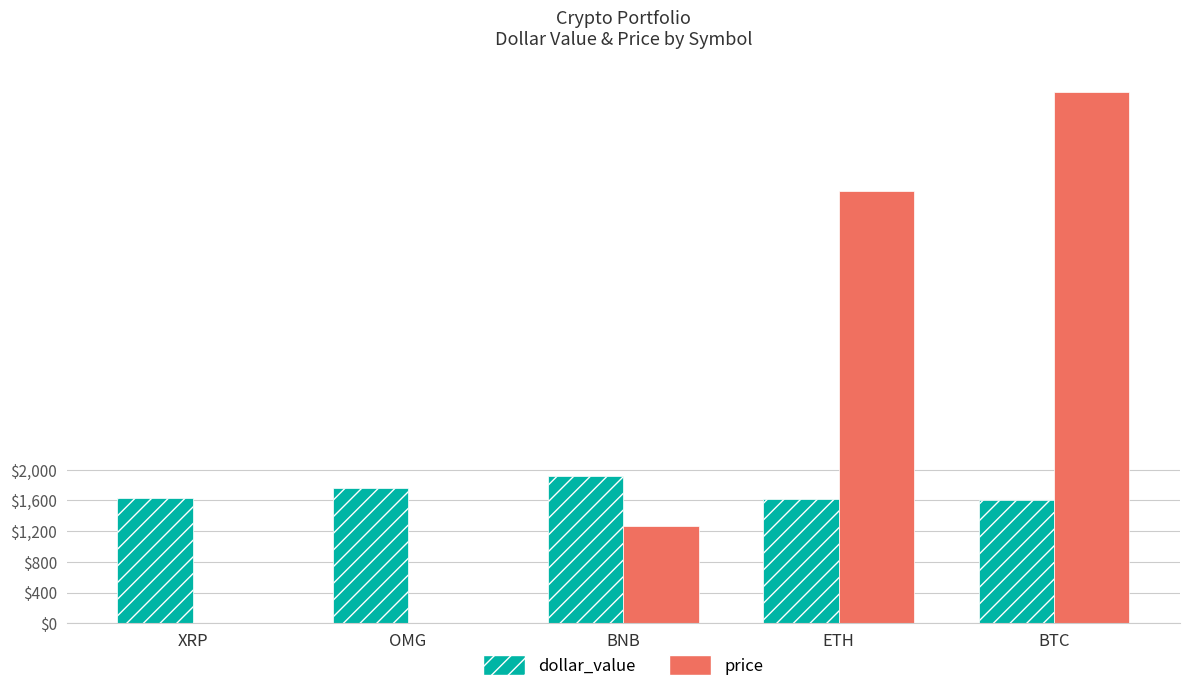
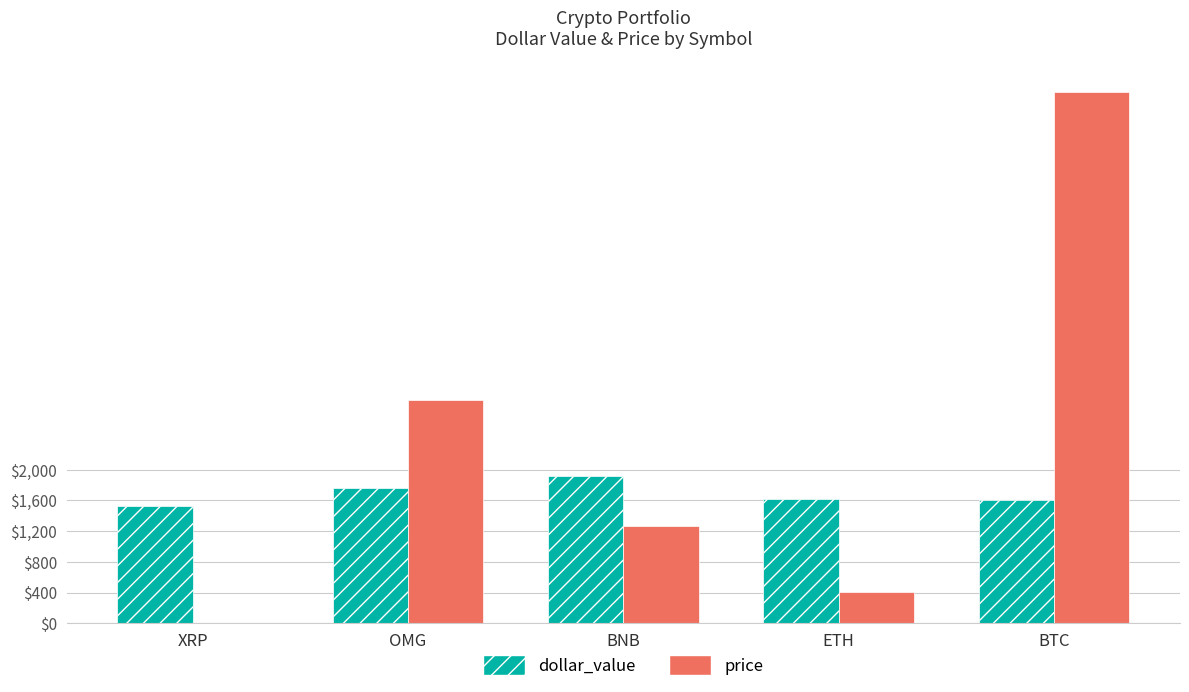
dollar_value, XRP: $1,600 -> $1,500
price, OMG: $0 -> $2,900
price, ETH: $5,600 -> $400
